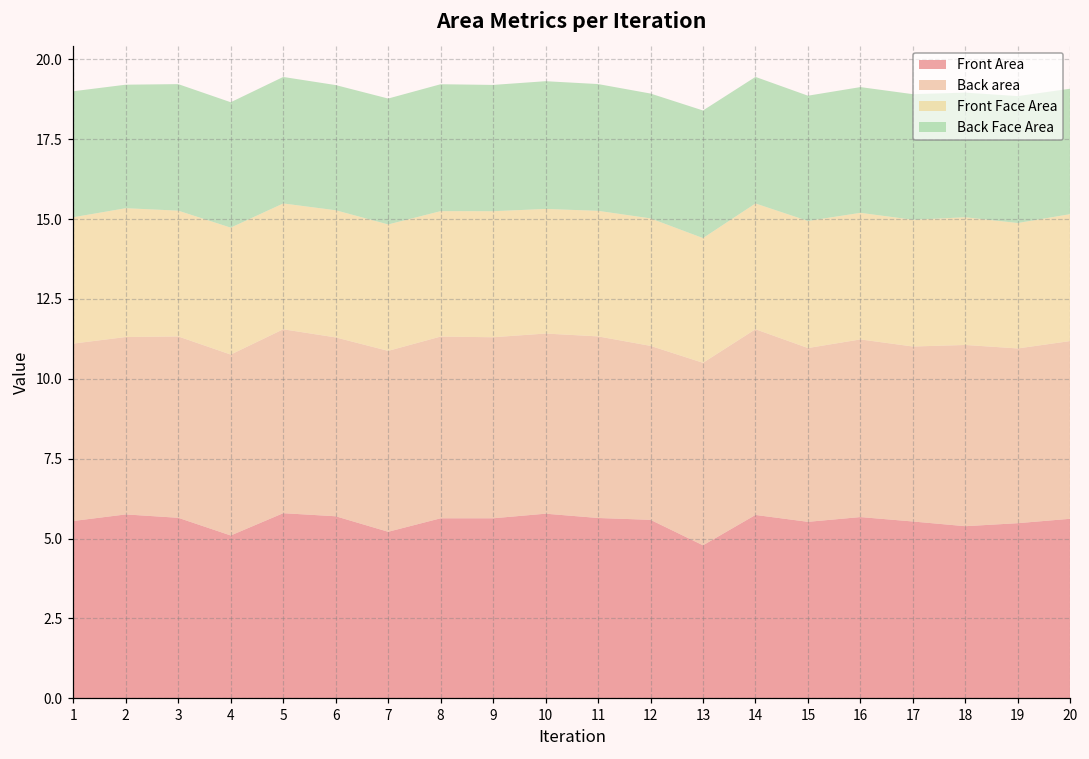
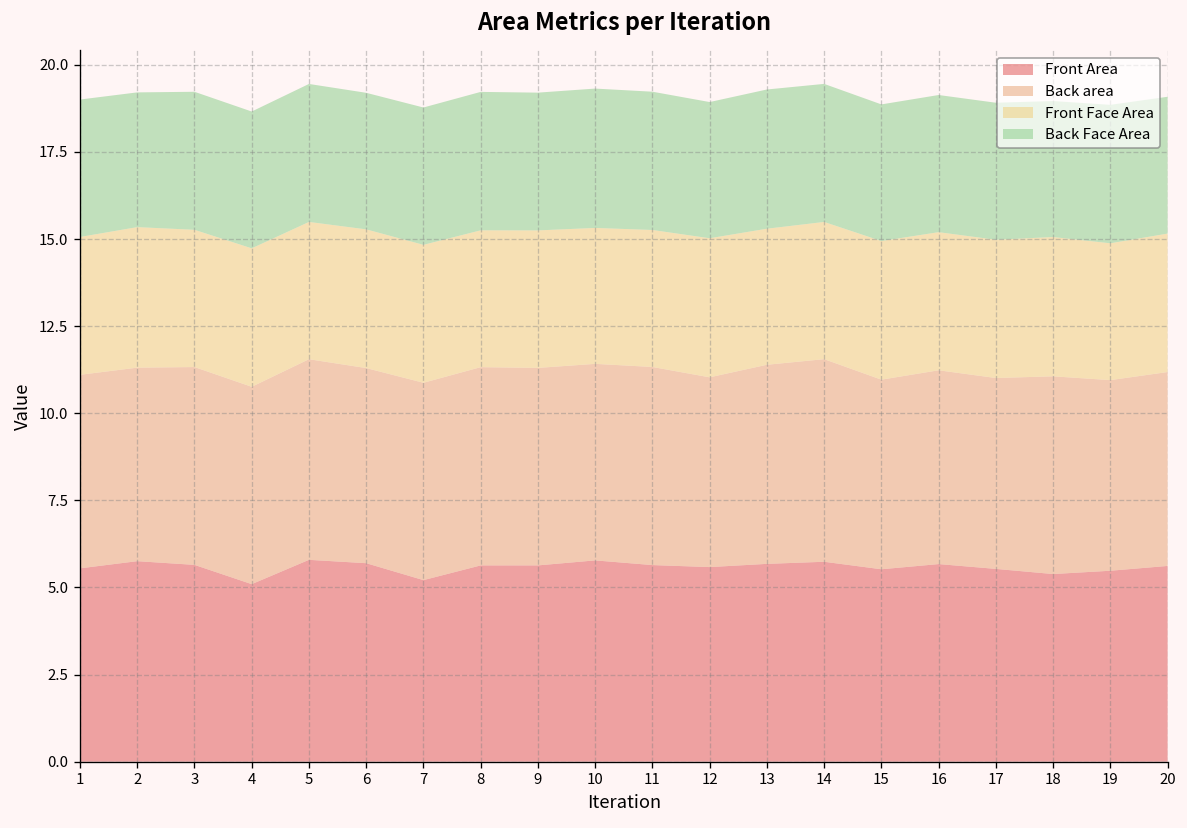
Front Area, 13: 4.8 -> 5.7
